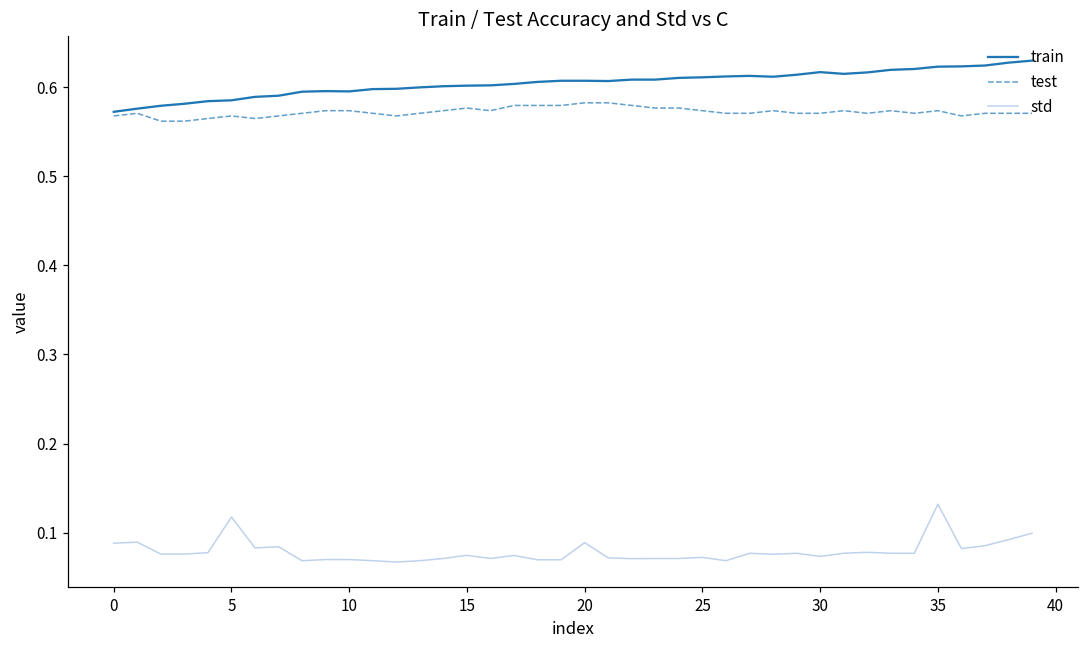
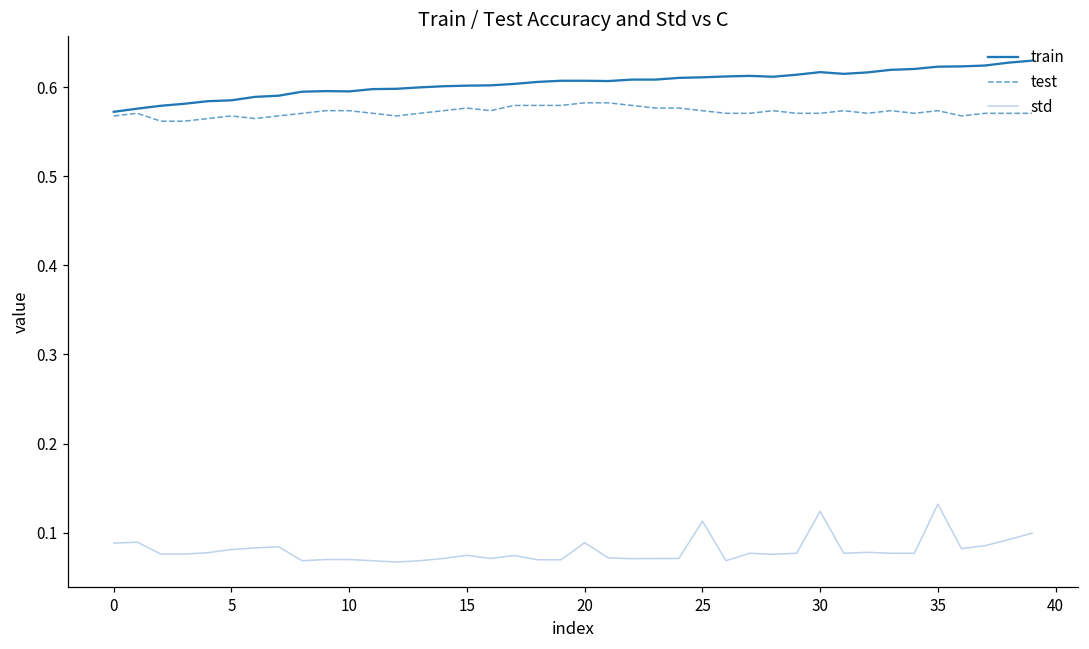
std, 5: 0.12 -> 0.08
std, 25: 0.07 -> 0.11
std, 30: 0.07 -> 0.12
